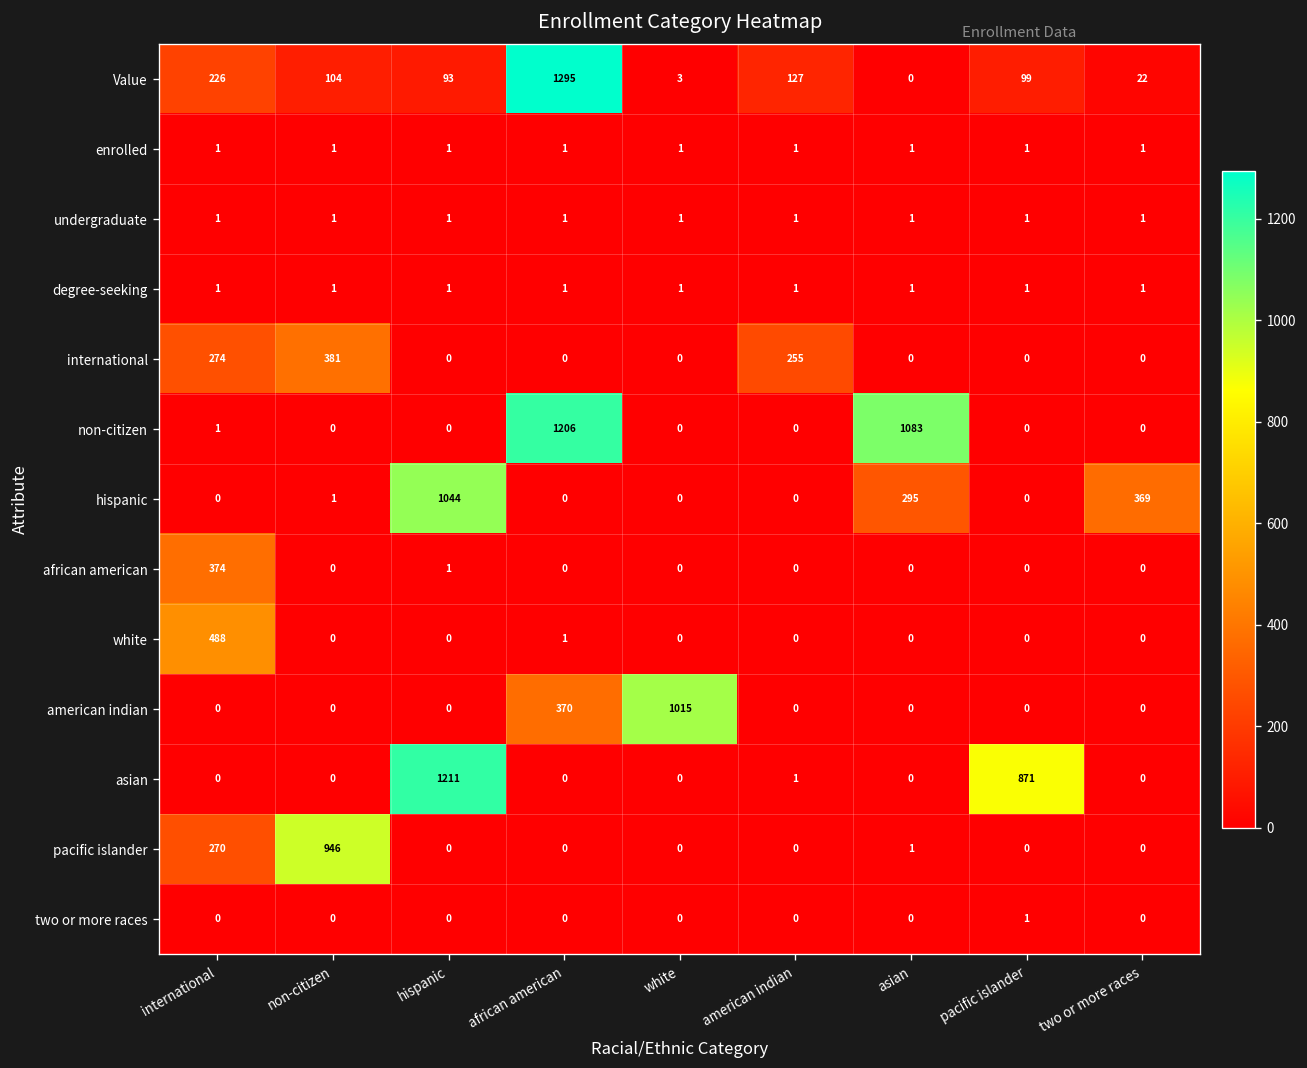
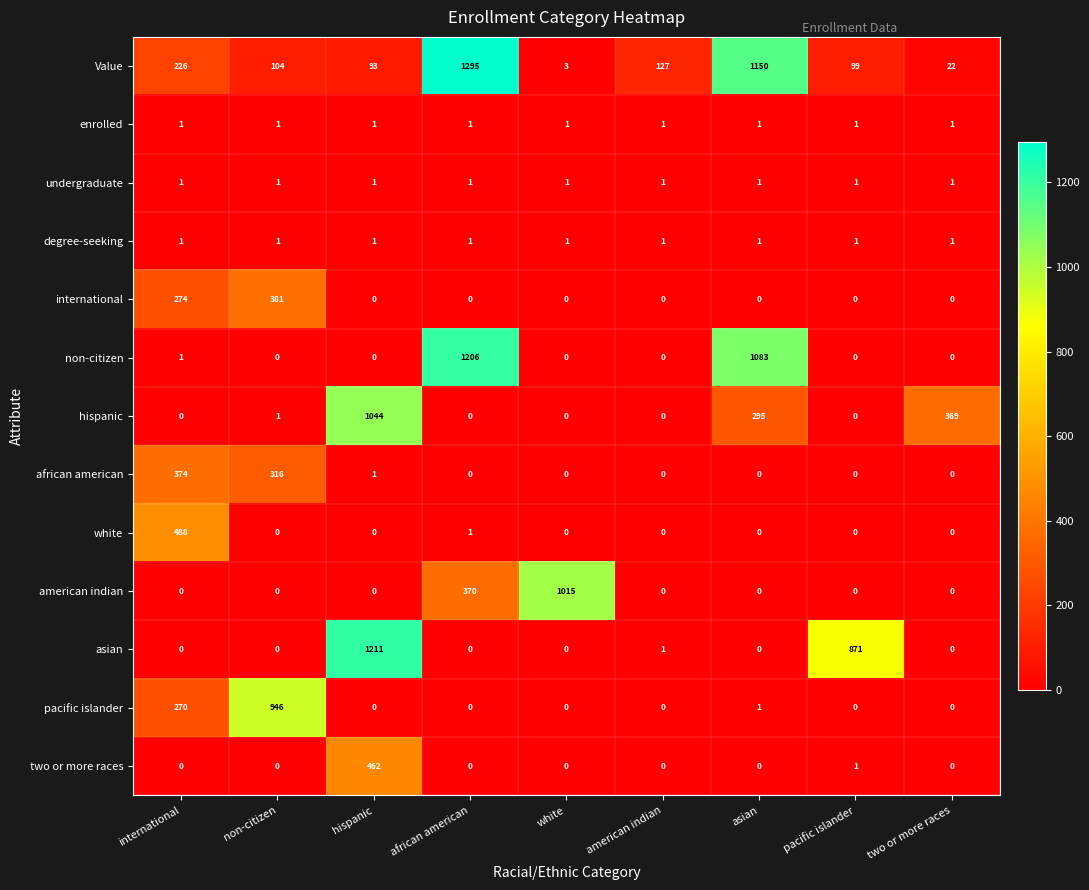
Value, asian: 0 -> 1150
international, american indian: 255 -> 0
african american, non-citizen: 0 -> 316
two or more races, hispanic: 0 -> 462
